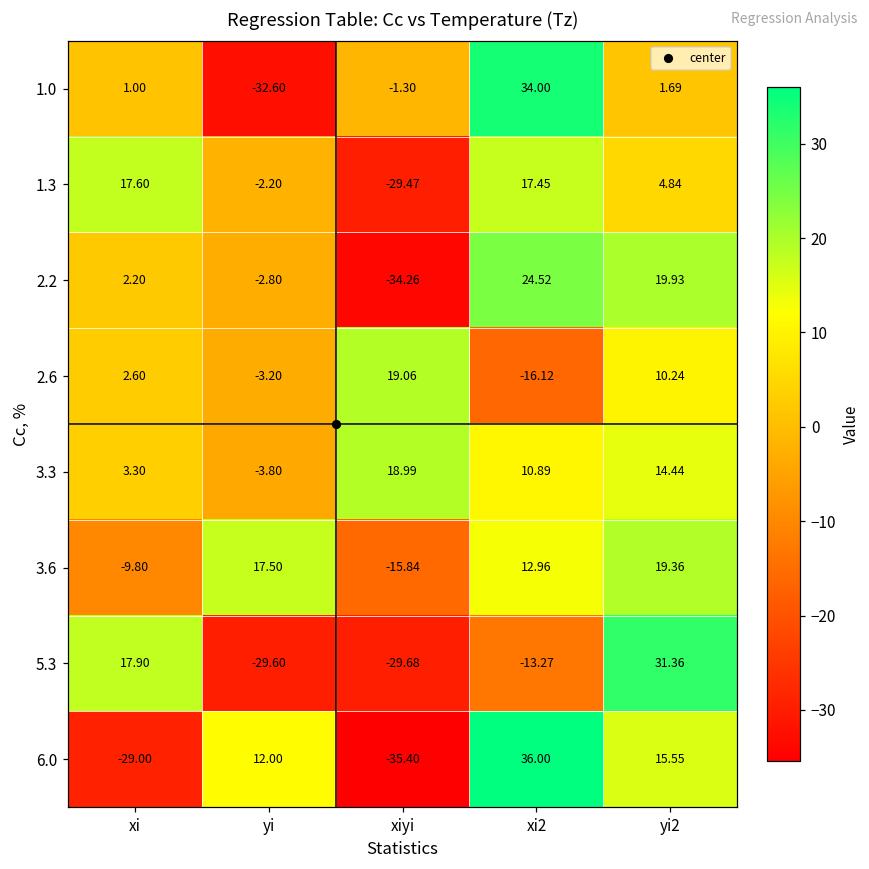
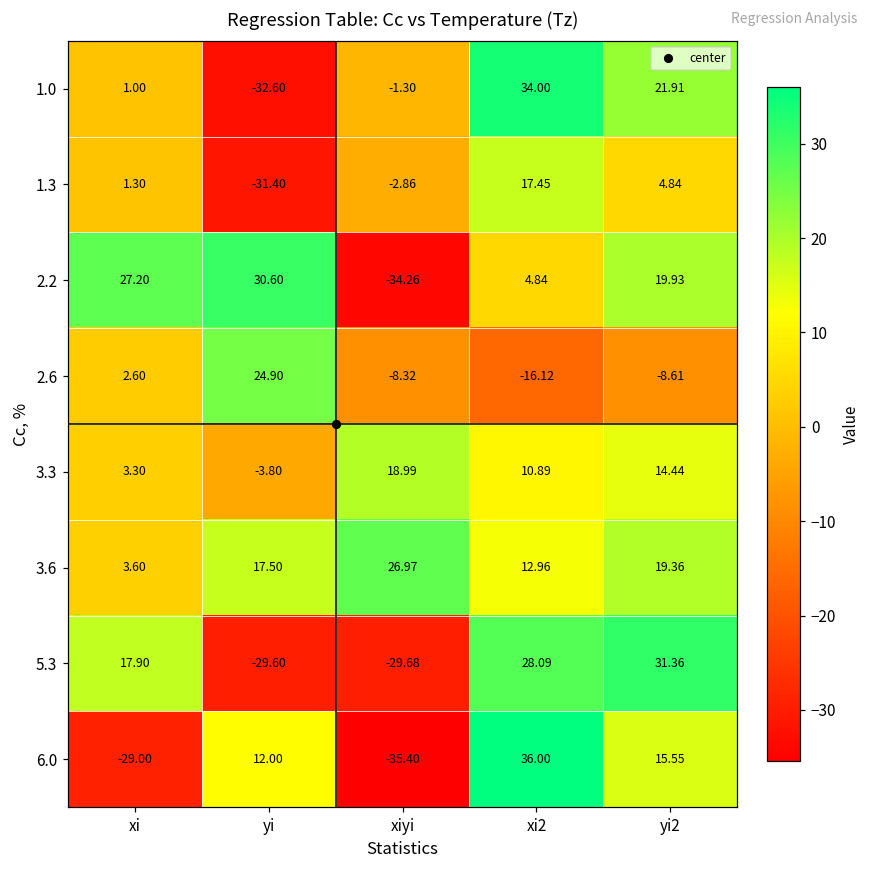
1.0, yi2: 1.69 -> 21.91
1.3, xi: 17.60 -> 1.30
1.3, yi: -2.20 -> -31.40
1.3, xiyi: -29.47 -> -2.86
2.2, xi: 2.20 -> 27.20
2.2, yi: -2.80 -> 30.60
2.2, xi2: 24.52 -> 4.84
2.6, yi: -3.20 -> 24.90
2.6, xiyi: 19.06 -> -8.32
2.6, yi2: 10.24 -> -8.61
3.6, xi: -9.80 -> 3.60
3.6, xiyi: -15.84 -> 26.97
5.3, xi2: -13.27 -> 28.09
